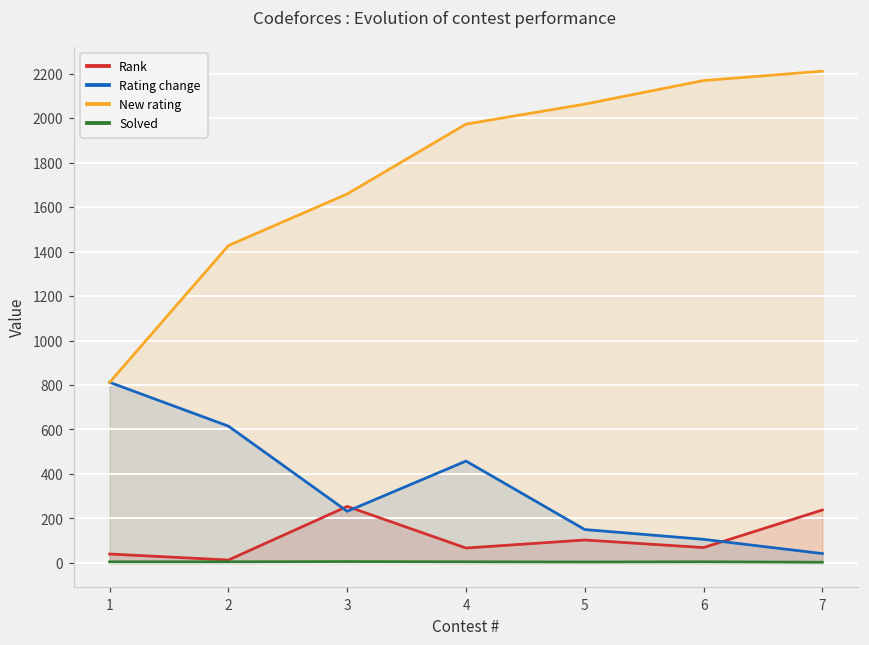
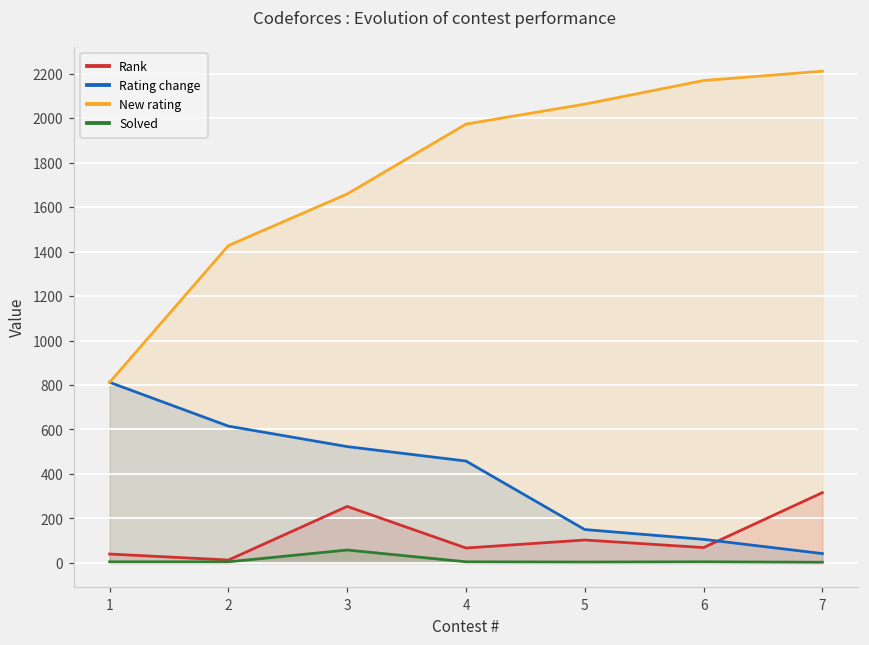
Rating change, 3: 230 -> 520
Solved, 3: 10 -> 60
Rank, 7: 240 -> 320
